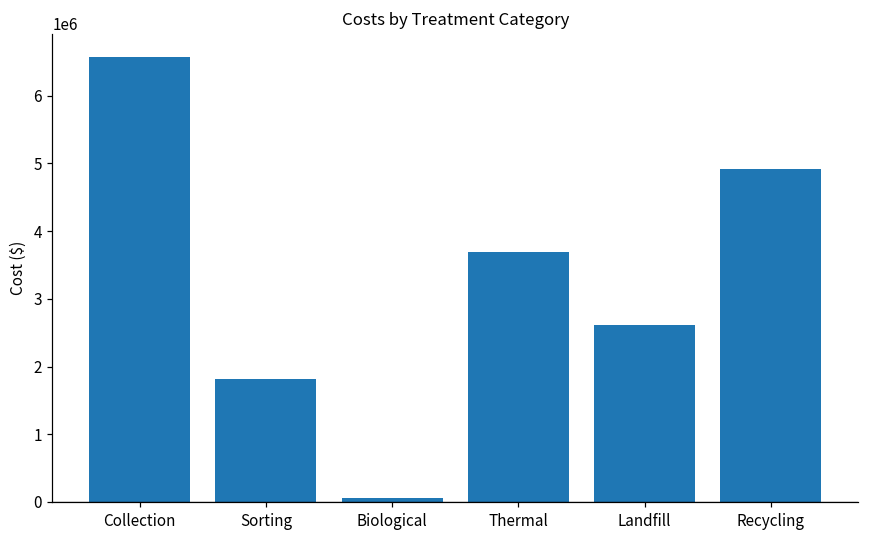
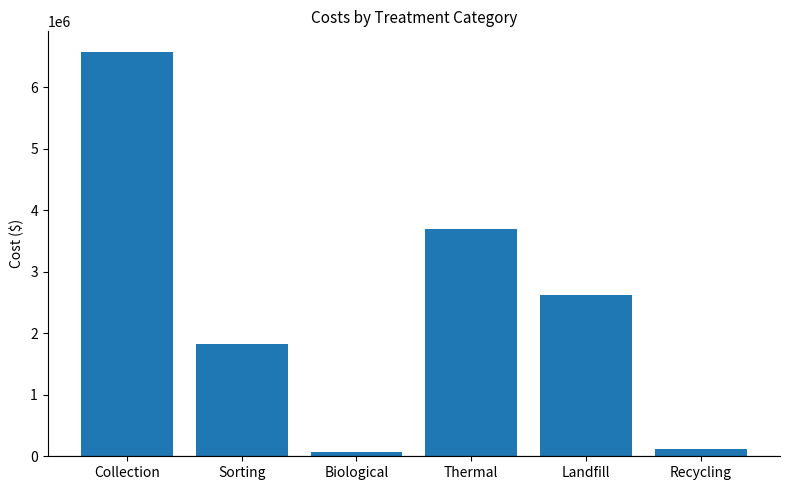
Recycling: 4900000 -> 100000
